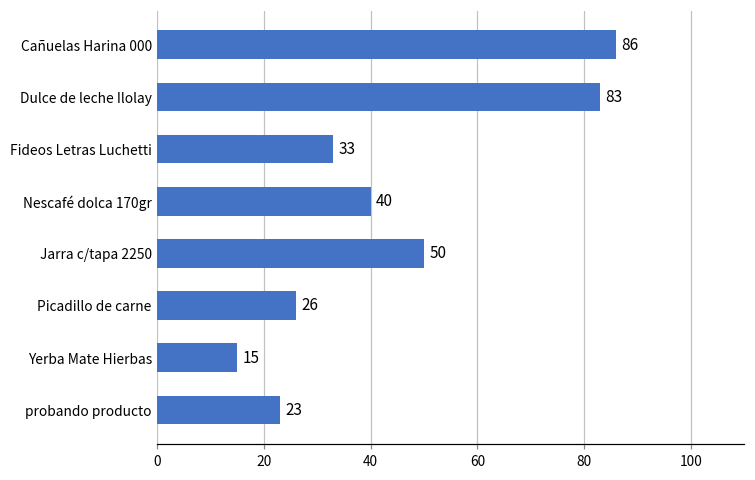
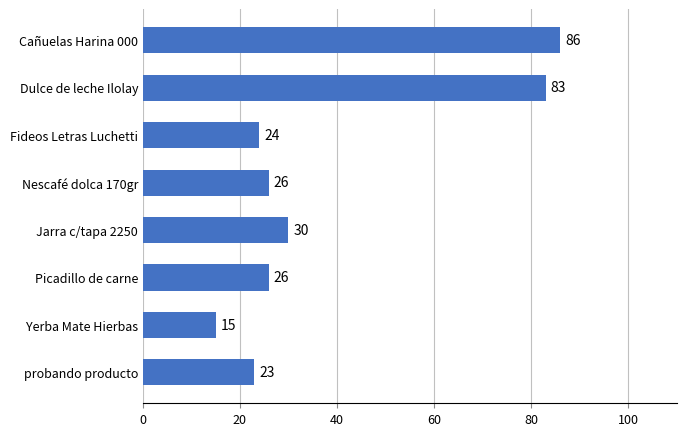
Fideos Letras Luchetti: 33 -> 24
Nescafé dolca 170gr: 40 -> 26
Jarra c/tapa 2250: 50 -> 30
